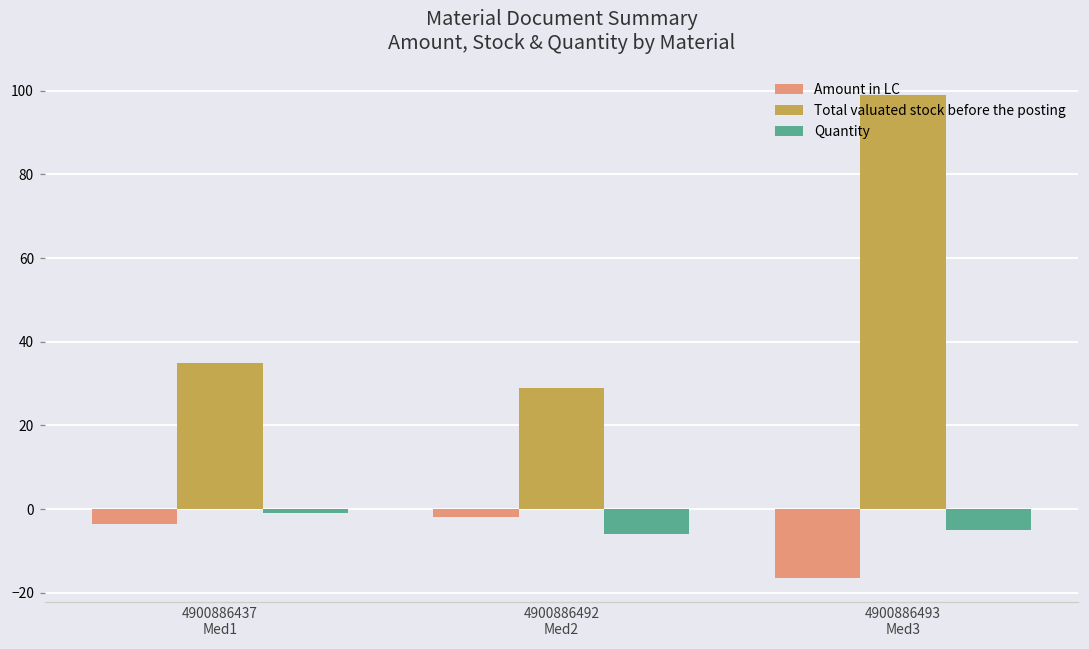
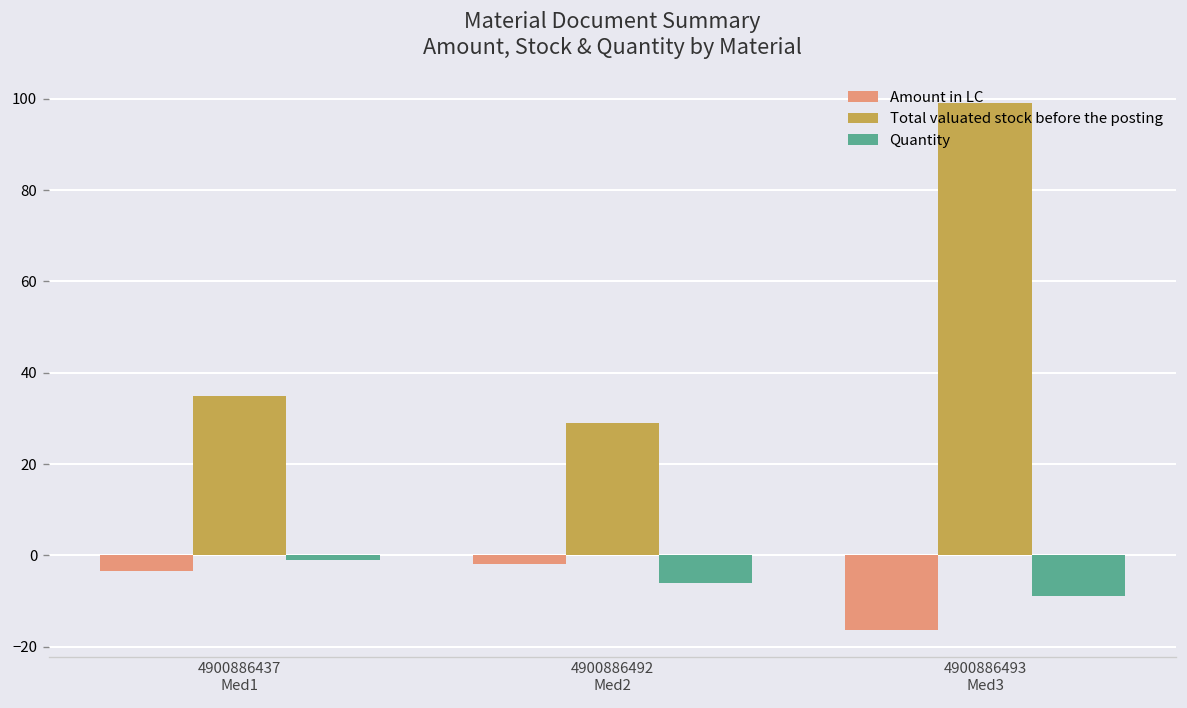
Quantity, 4900886493 Med3: -5 -> -9
